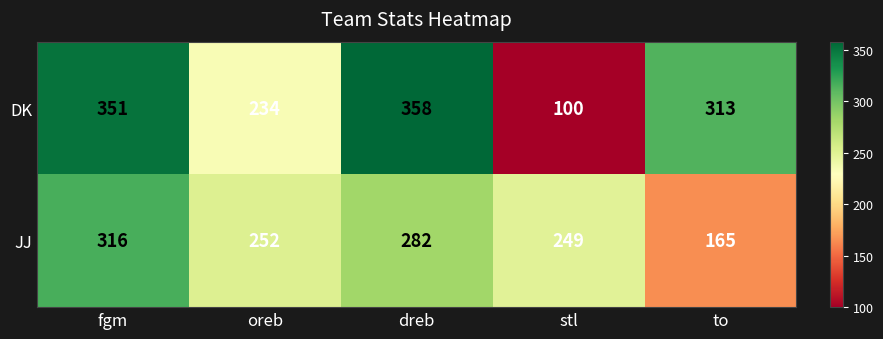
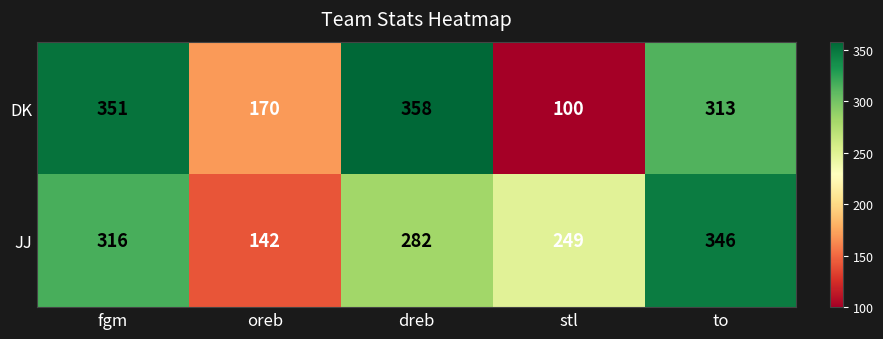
DK, oreb: 234 -> 170
JJ, oreb: 252 -> 142
JJ, to: 165 -> 346
